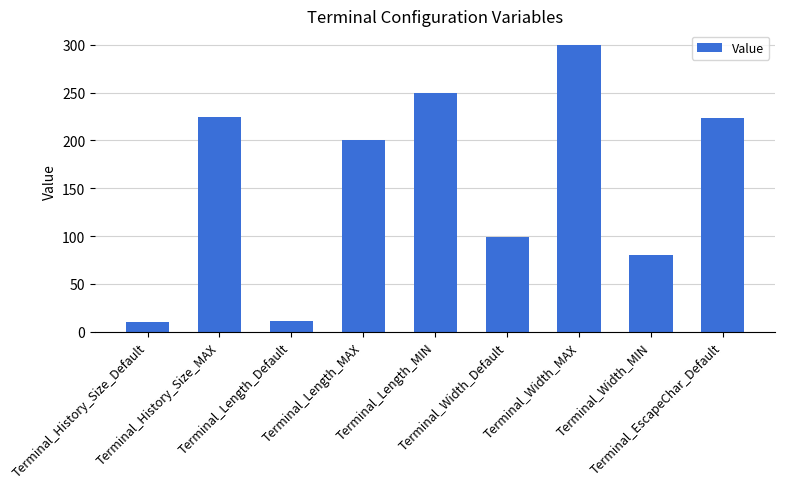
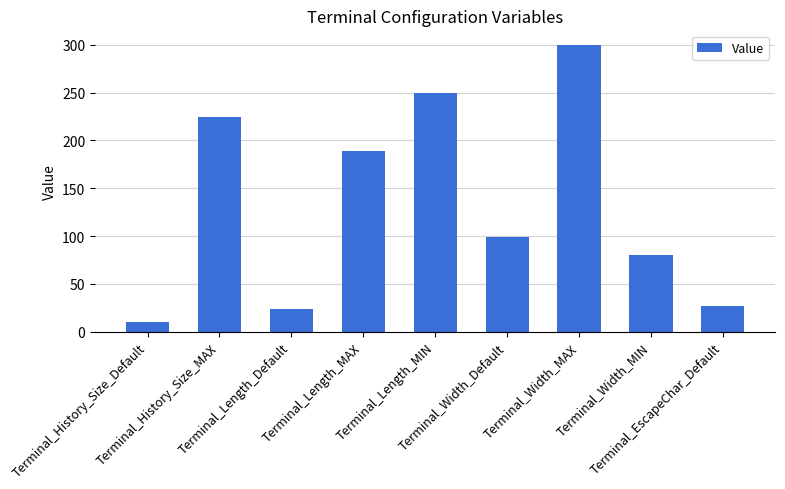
Terminal_Length_Default: 10 -> 20
Terminal_Length_MAX: 200 -> 190
Terminal_EscapeChar_Default: 220 -> 30
